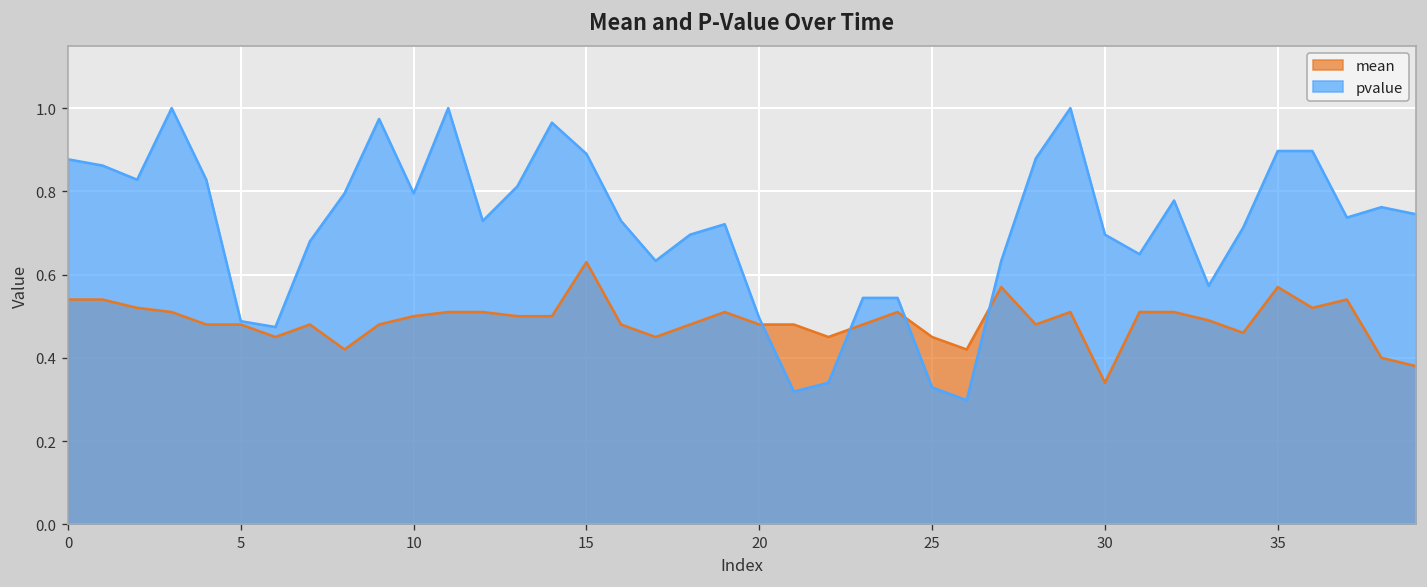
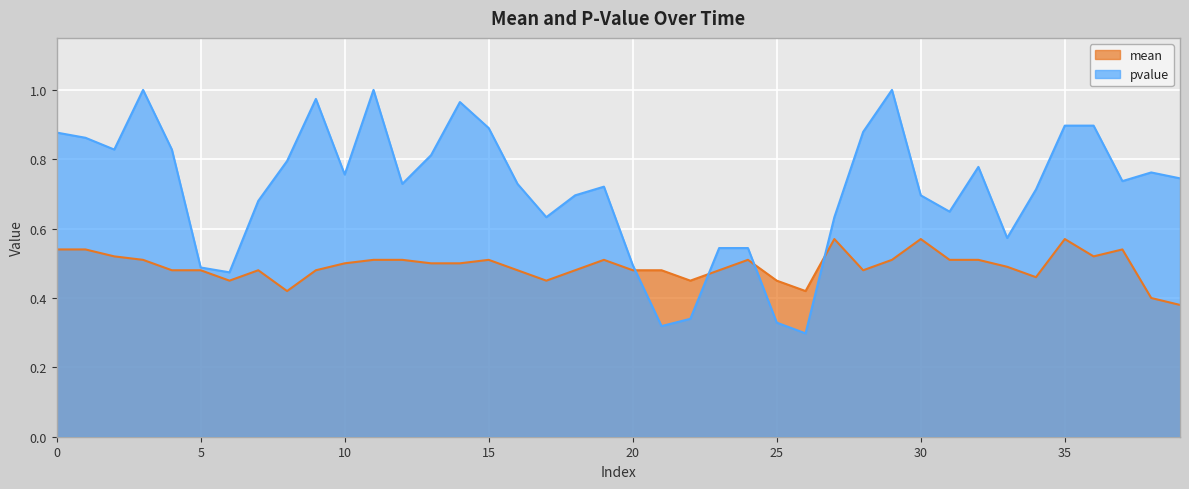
pvalue, 10: 0.80 -> 0.76
mean, 15: 0.63 -> 0.51
mean, 30: 0.34 -> 0.57
